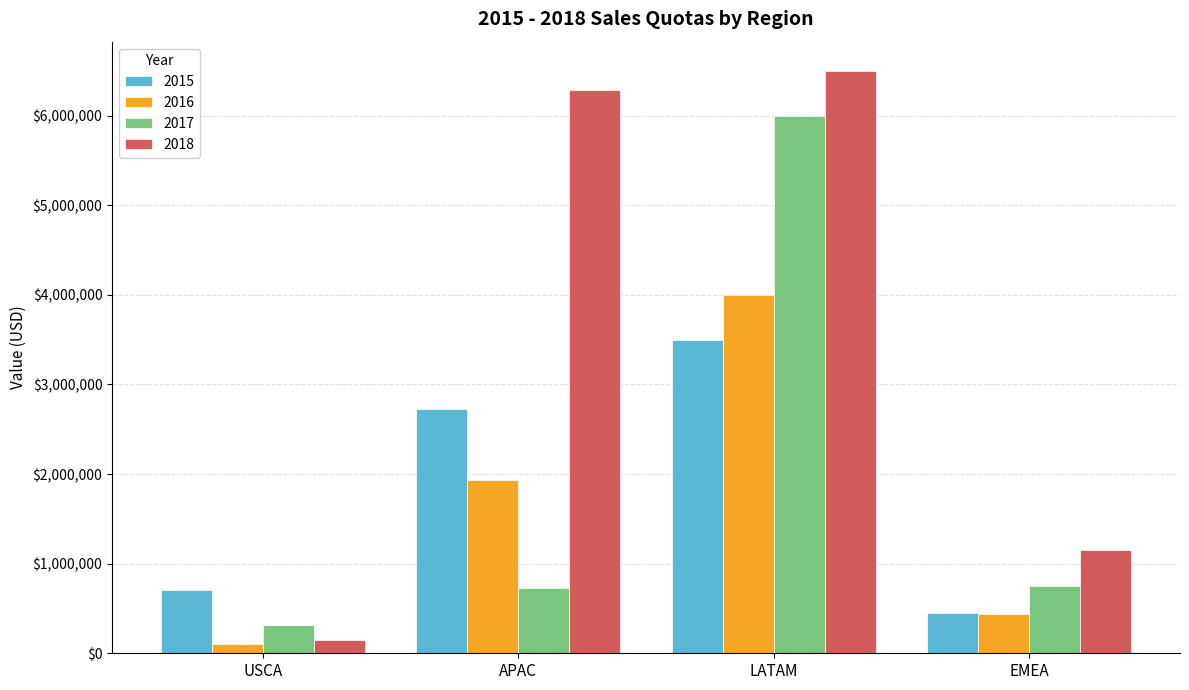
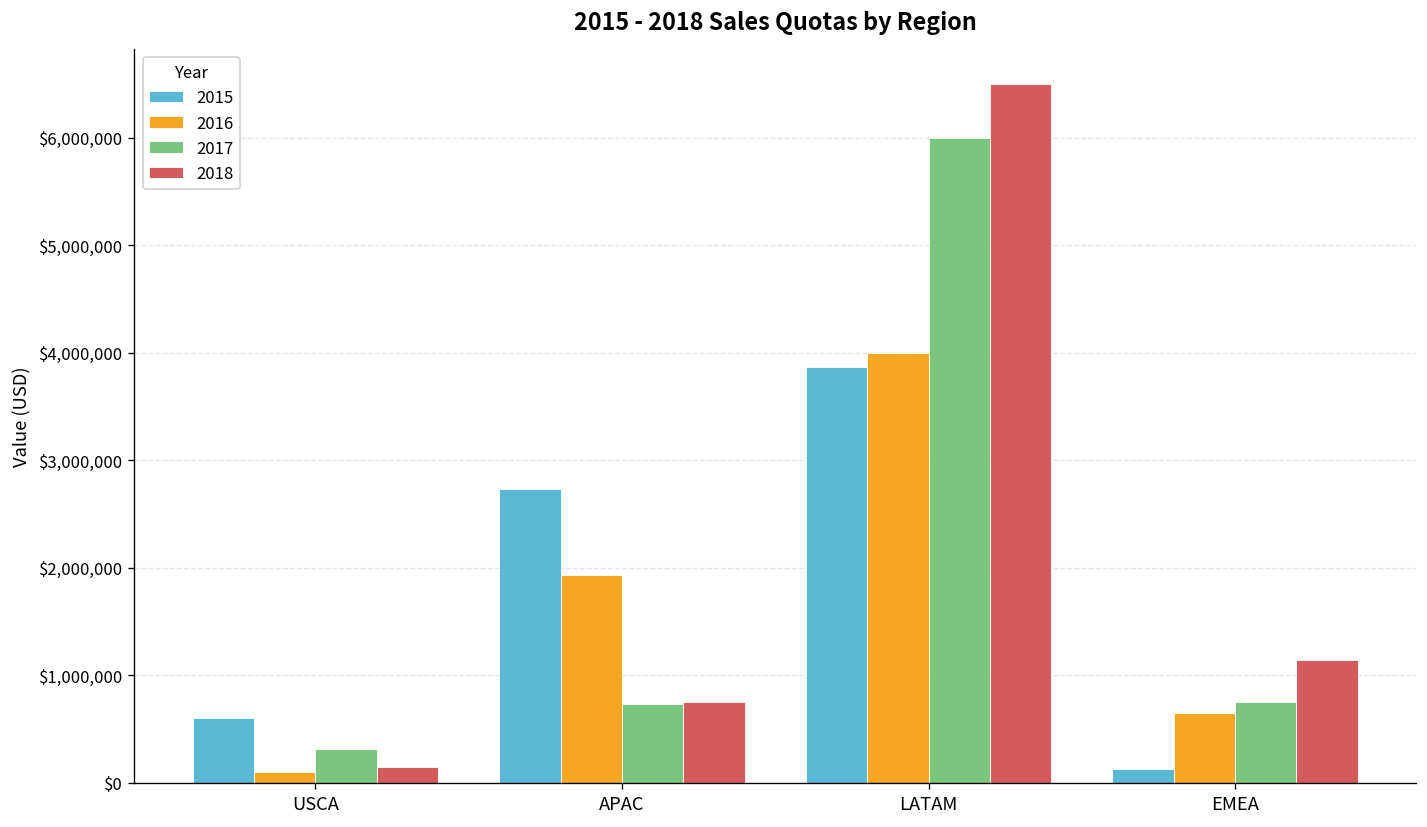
2015, USCA: $700,000 -> $600,000
2018, APAC: $6,300,000 -> $800,000
2015, LATAM: $3,500,000 -> $3,900,000
2015, EMEA: $500,000 -> $100,000
2016, EMEA: $400,000 -> $700,000
